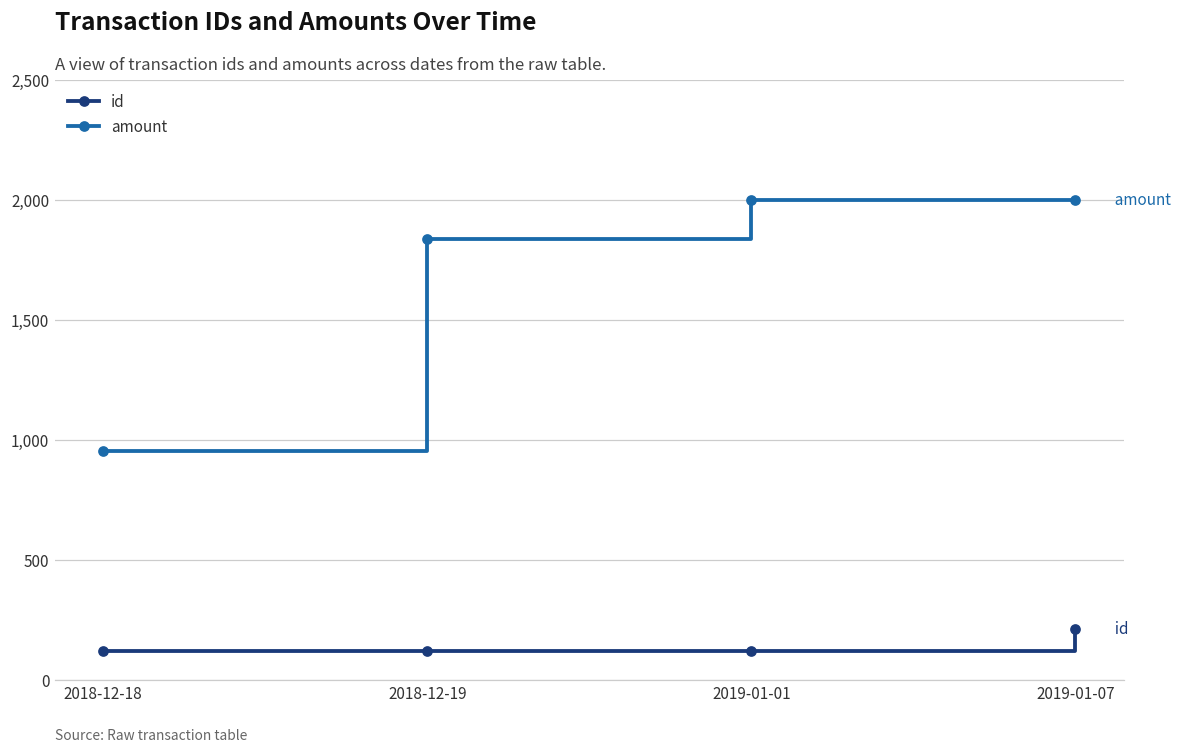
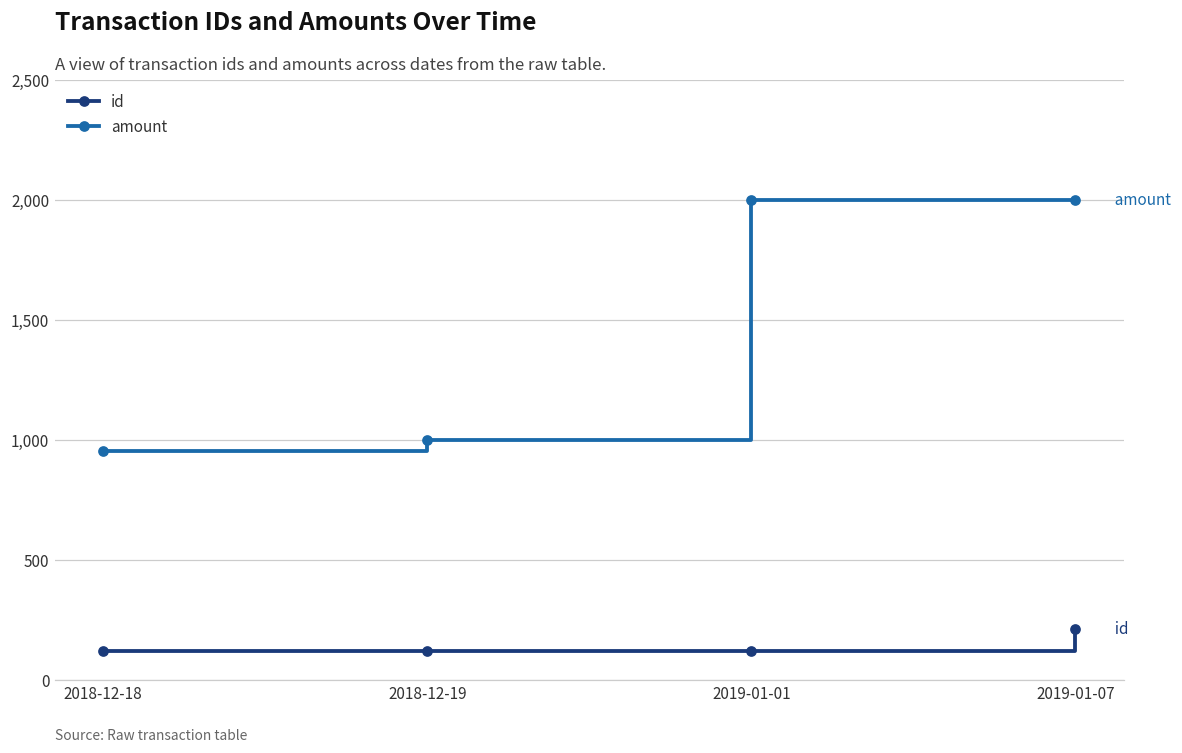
amount, 2018-12-19: 1,840 -> 1,000
